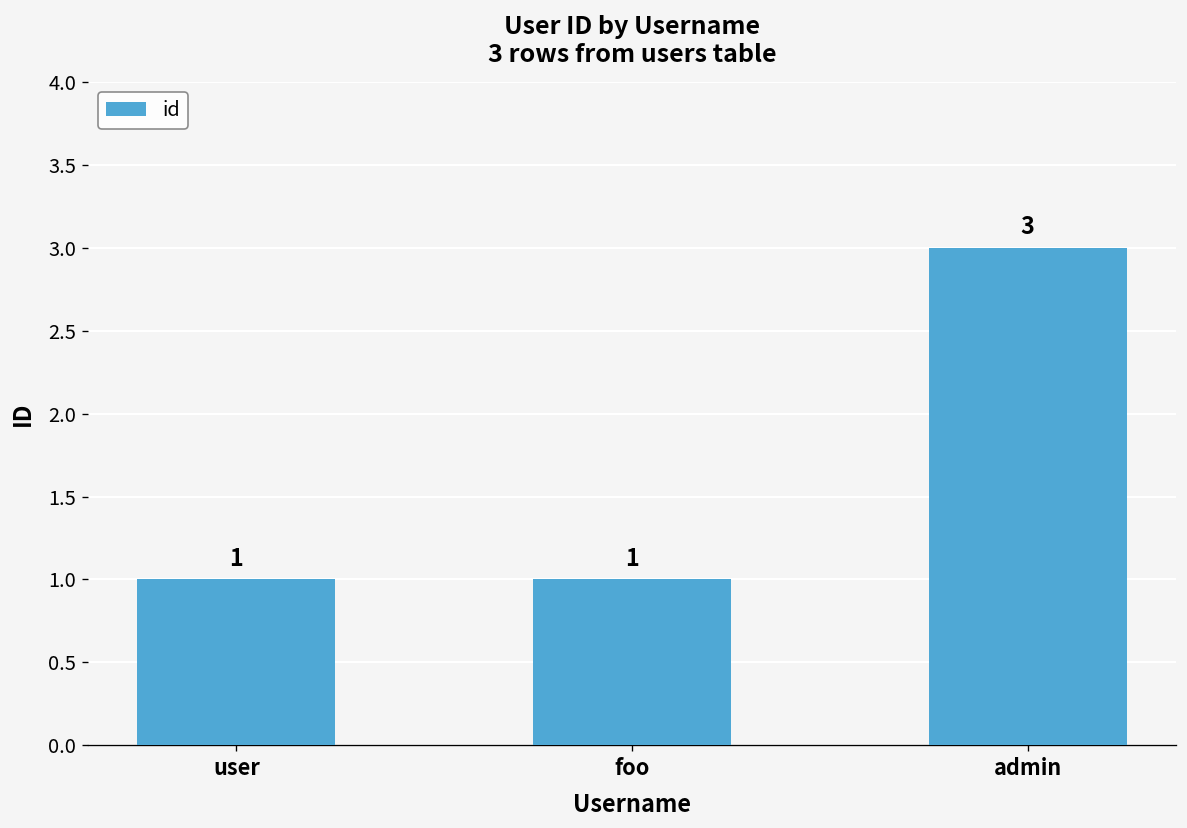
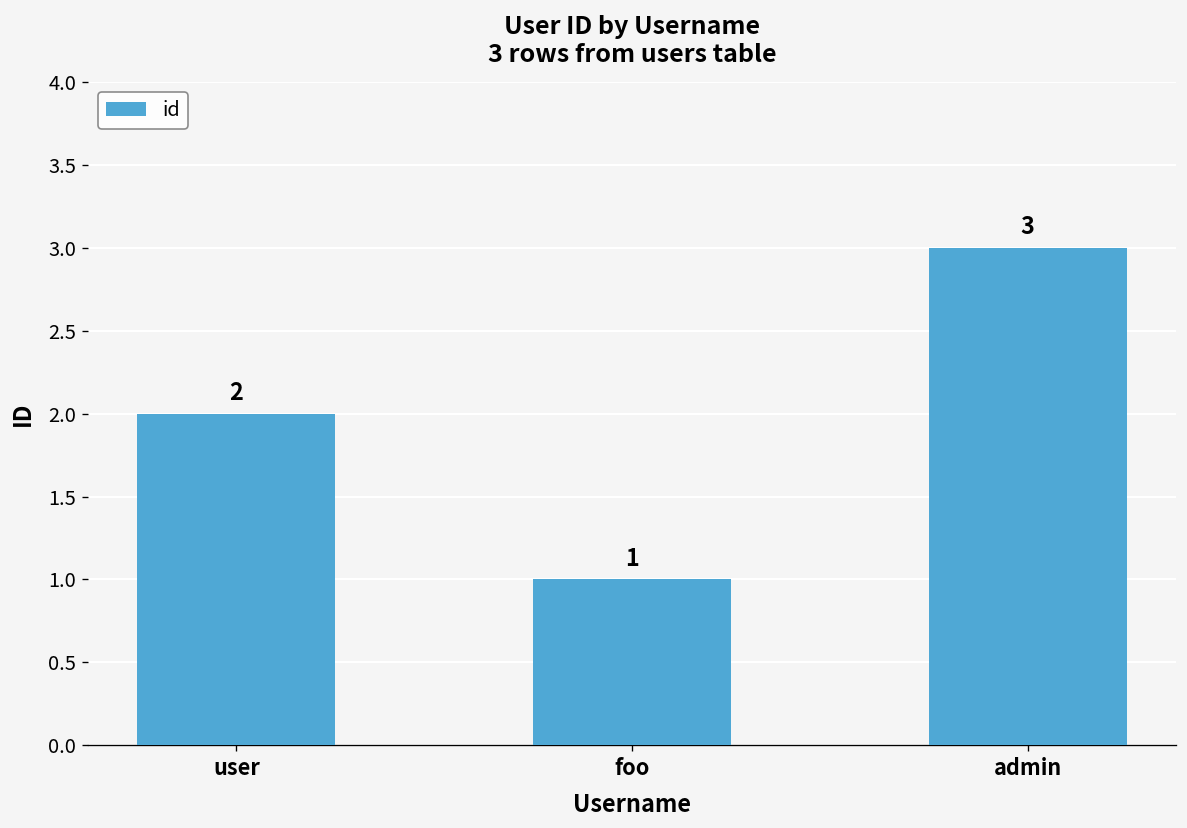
user: 1 -> 2
